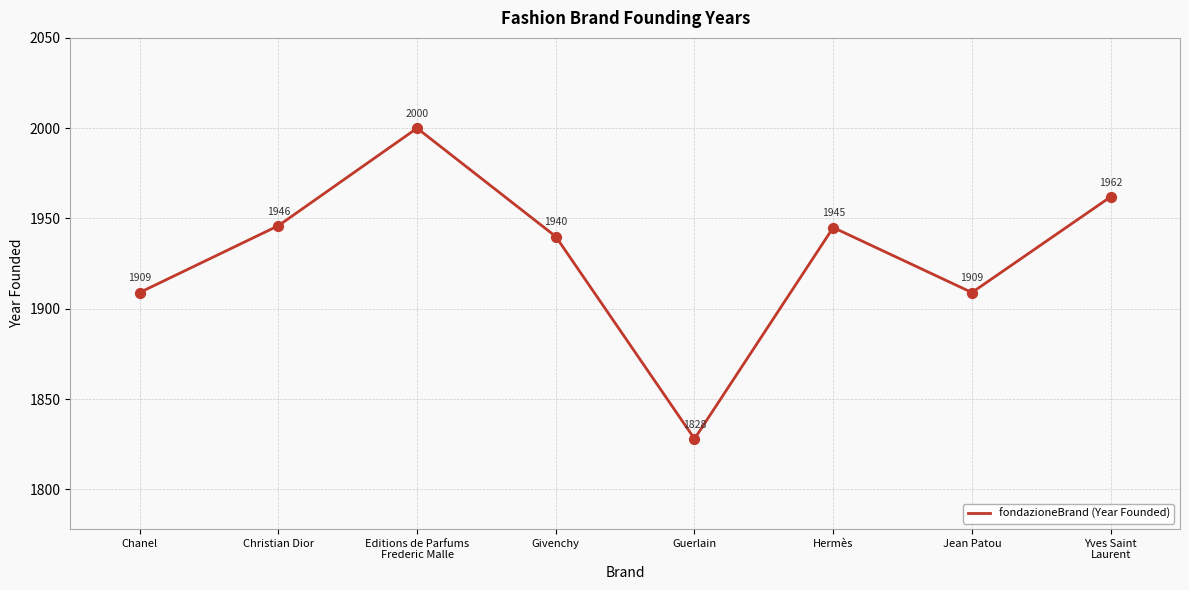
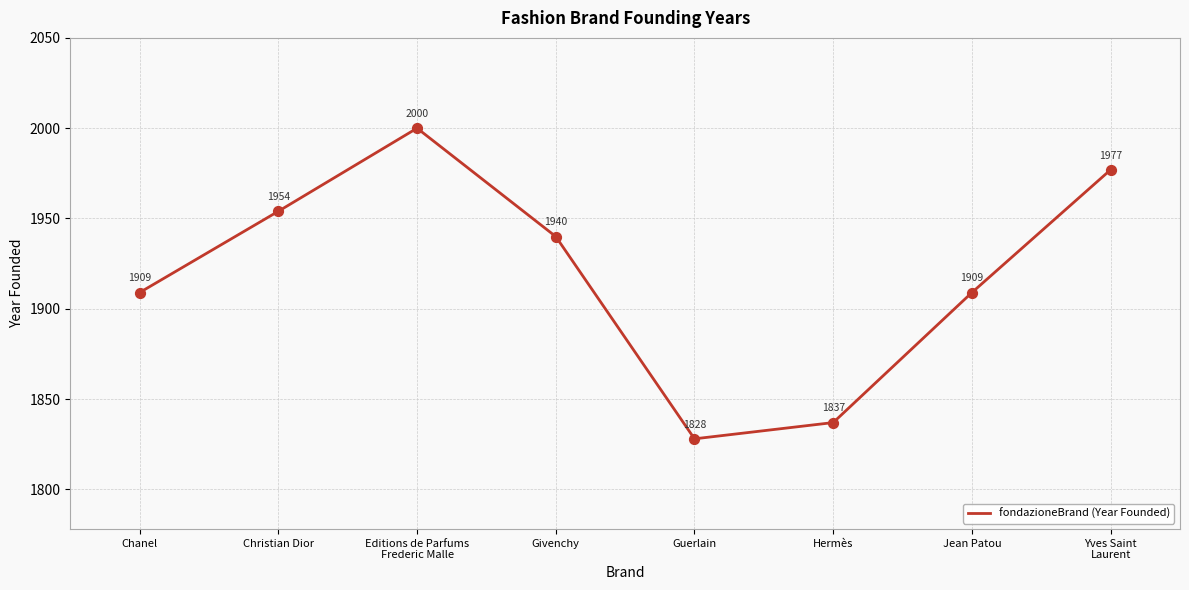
Christian Dior: 1946 -> 1954
Hermès: 1945 -> 1837
Yves Saint Laurent: 1962 -> 1977
